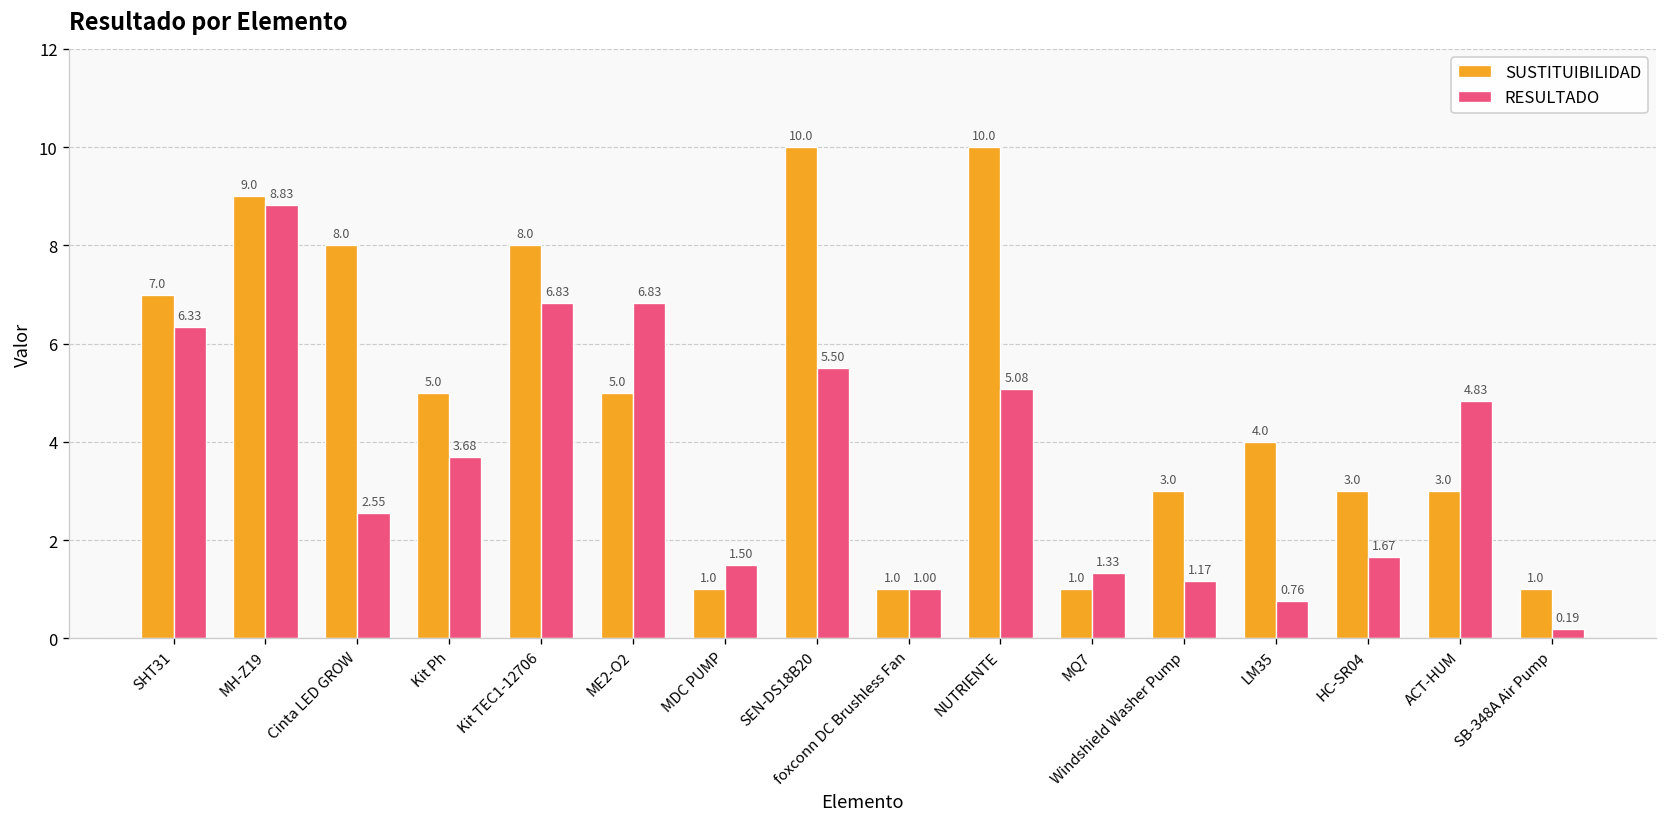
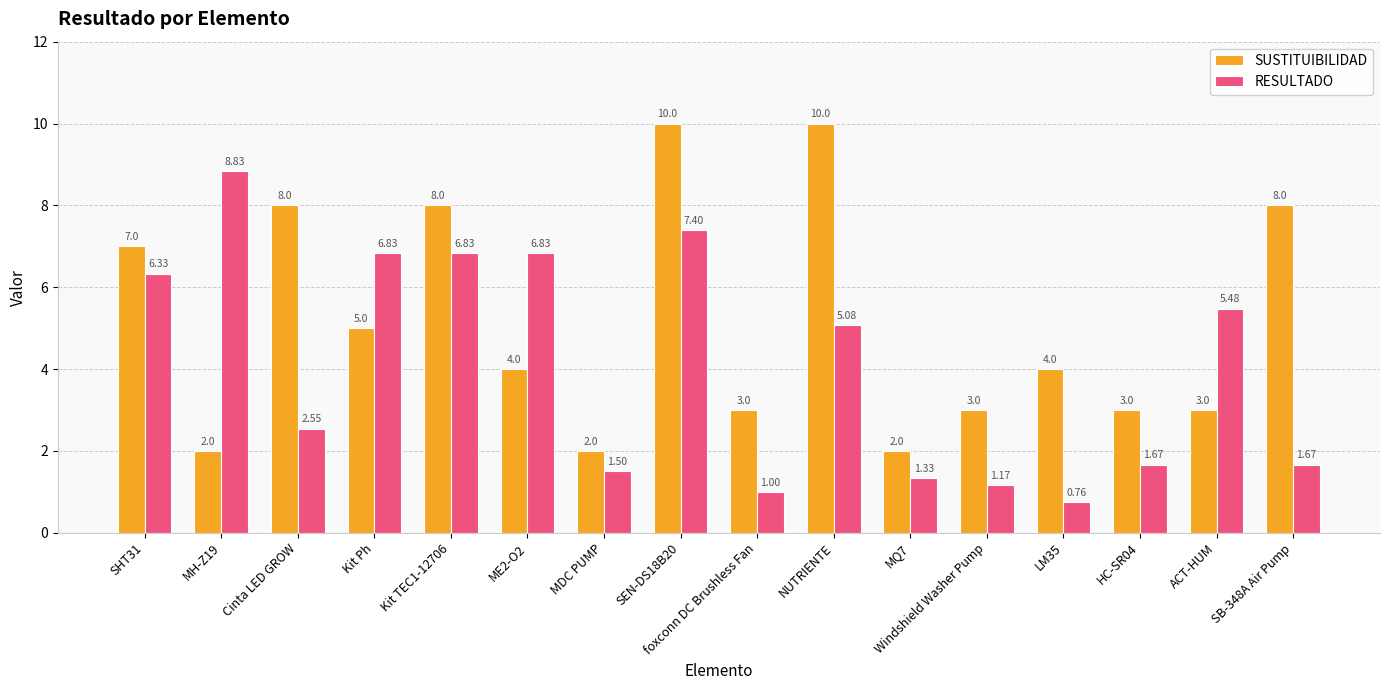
SUSTITUIBILIDAD, MH-Z19: 9.0 -> 2.0
RESULTADO, Kit Ph: 3.68 -> 6.83
SUSTITUIBILIDAD, ME2-O2: 5.0 -> 4.0
SUSTITUIBILIDAD, MDC PUMP: 1.0 -> 2.0
RESULTADO, SEN-DS18B20: 5.50 -> 7.40
SUSTITUIBILIDAD, foxconn DC Brushless Fan: 1.0 -> 3.0
SUSTITUIBILIDAD, MQ7: 1.0 -> 2.0
RESULTADO, ACT-HUM: 4.83 -> 5.48
SUSTITUIBILIDAD, SB-348A Air Pump: 1.0 -> 8.0
RESULTADO, SB-348A Air Pump: 0.19 -> 1.67
